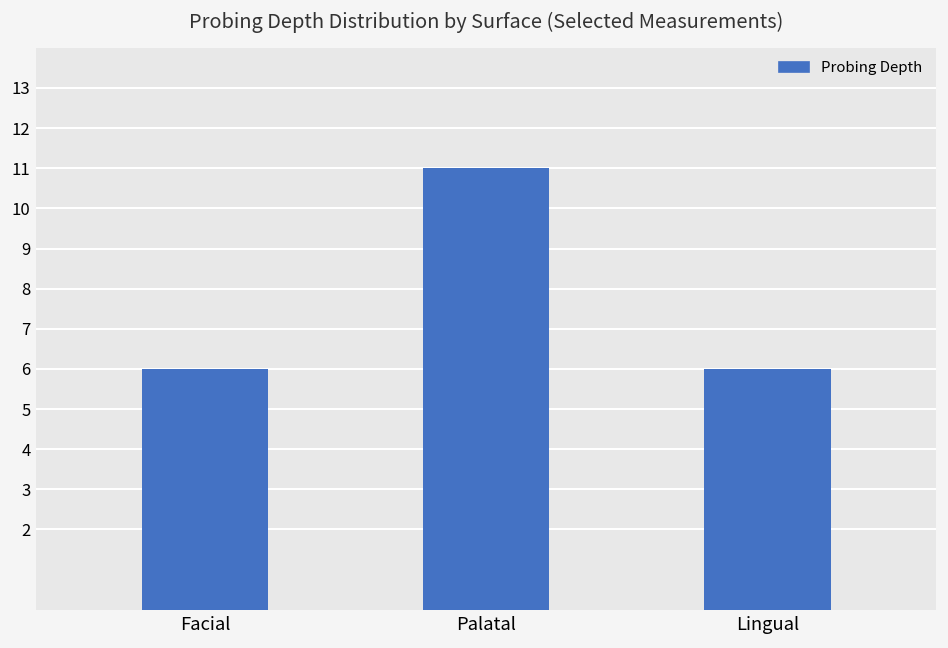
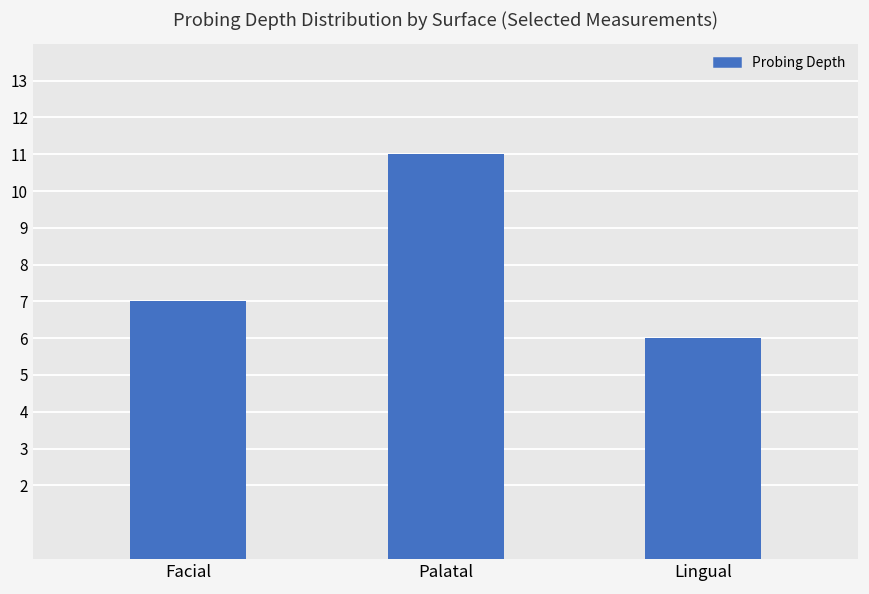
Facial: 6 -> 7
